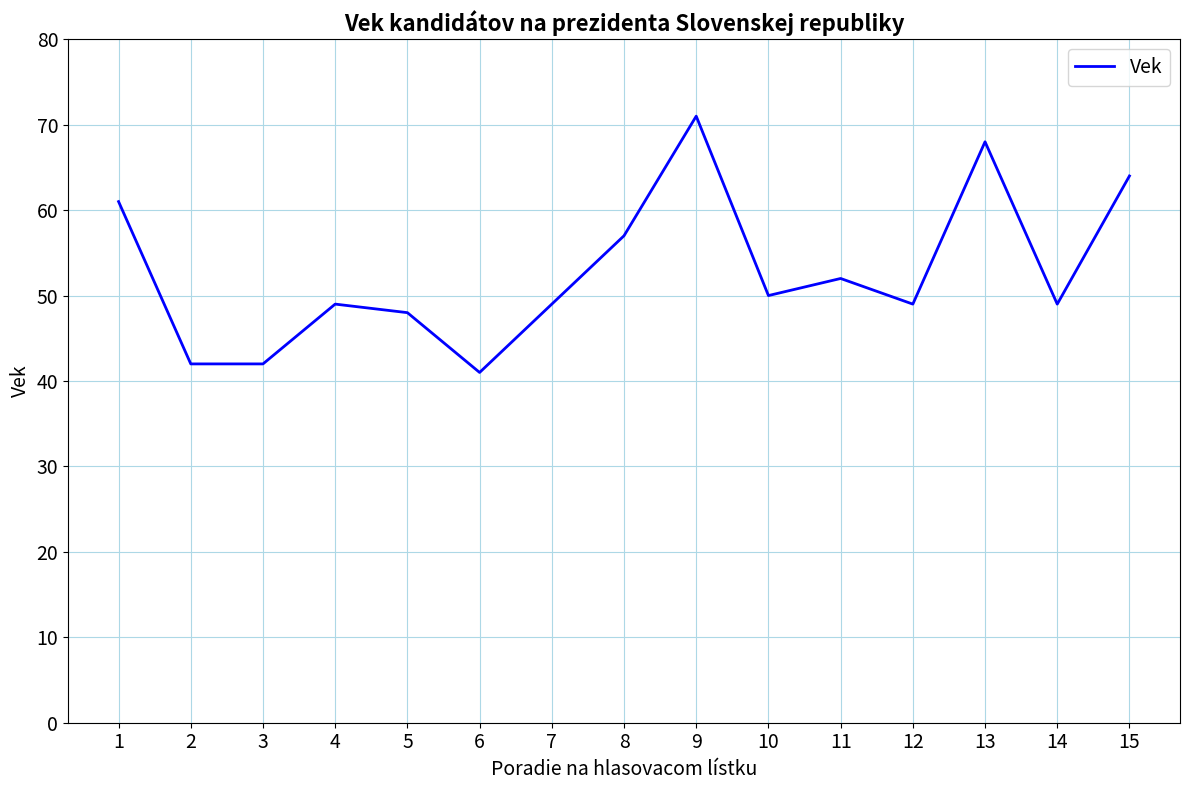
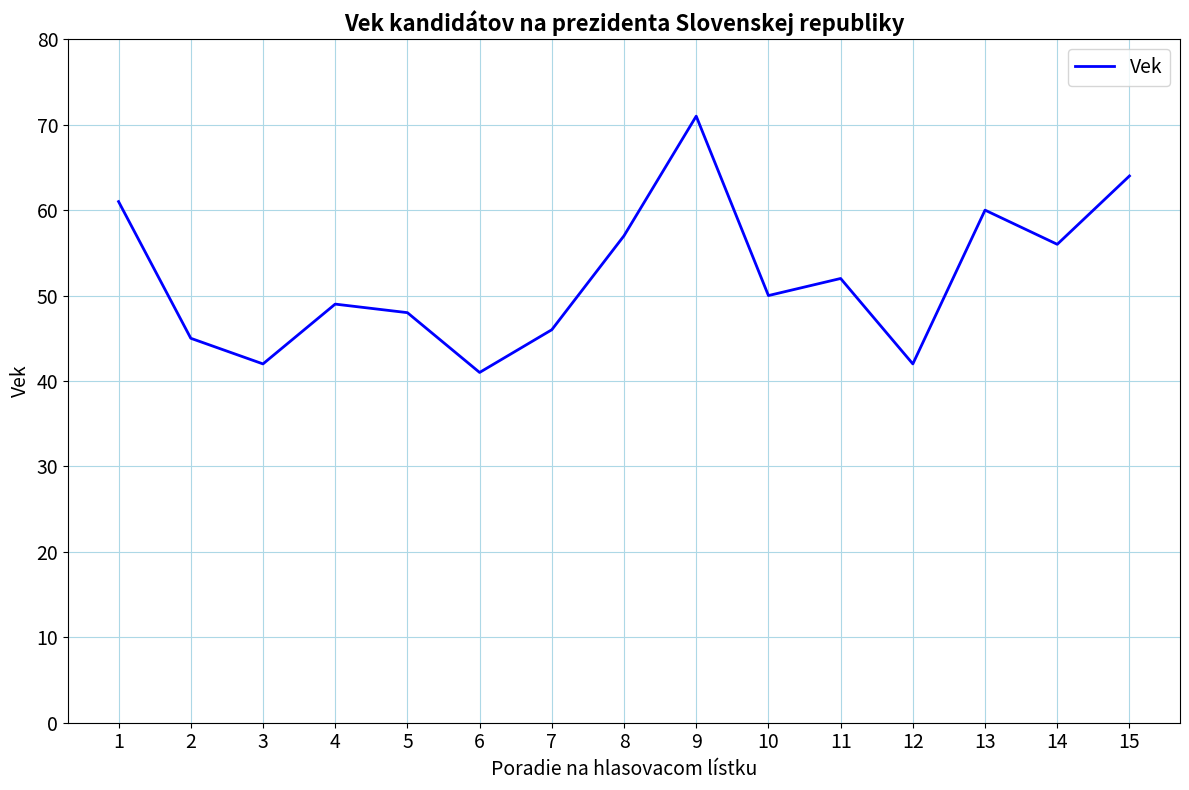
2: 42 -> 45
7: 49 -> 46
12: 49 -> 42
13: 68 -> 60
14: 49 -> 56
